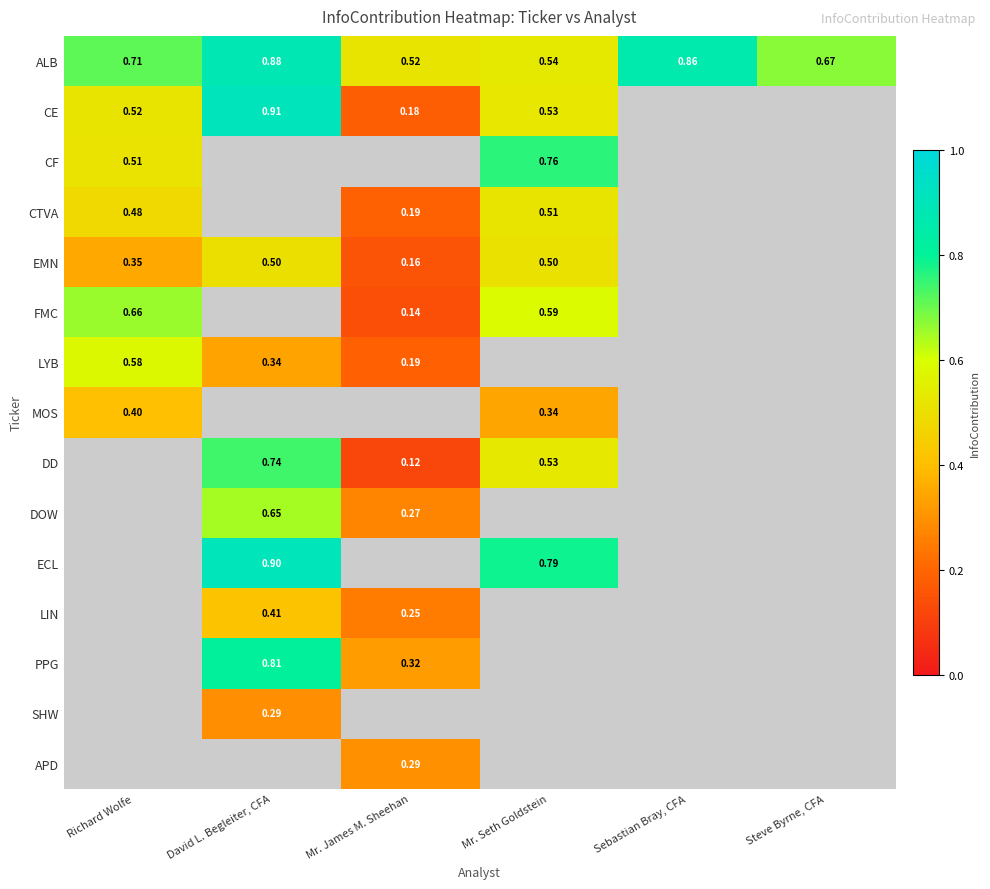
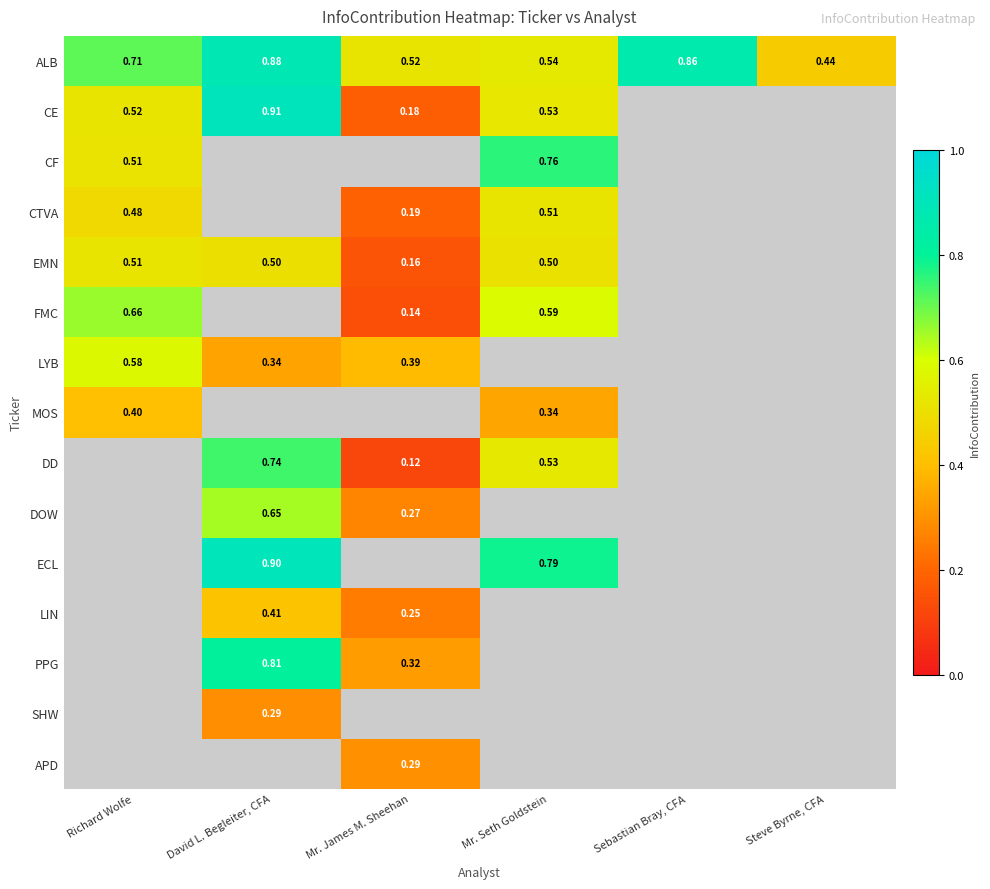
ALB, Steve Byrne, CFA: 0.67 -> 0.44
EMN, Richard Wolfe: 0.35 -> 0.51
LYB, Mr. James M. Sheehan: 0.19 -> 0.39
